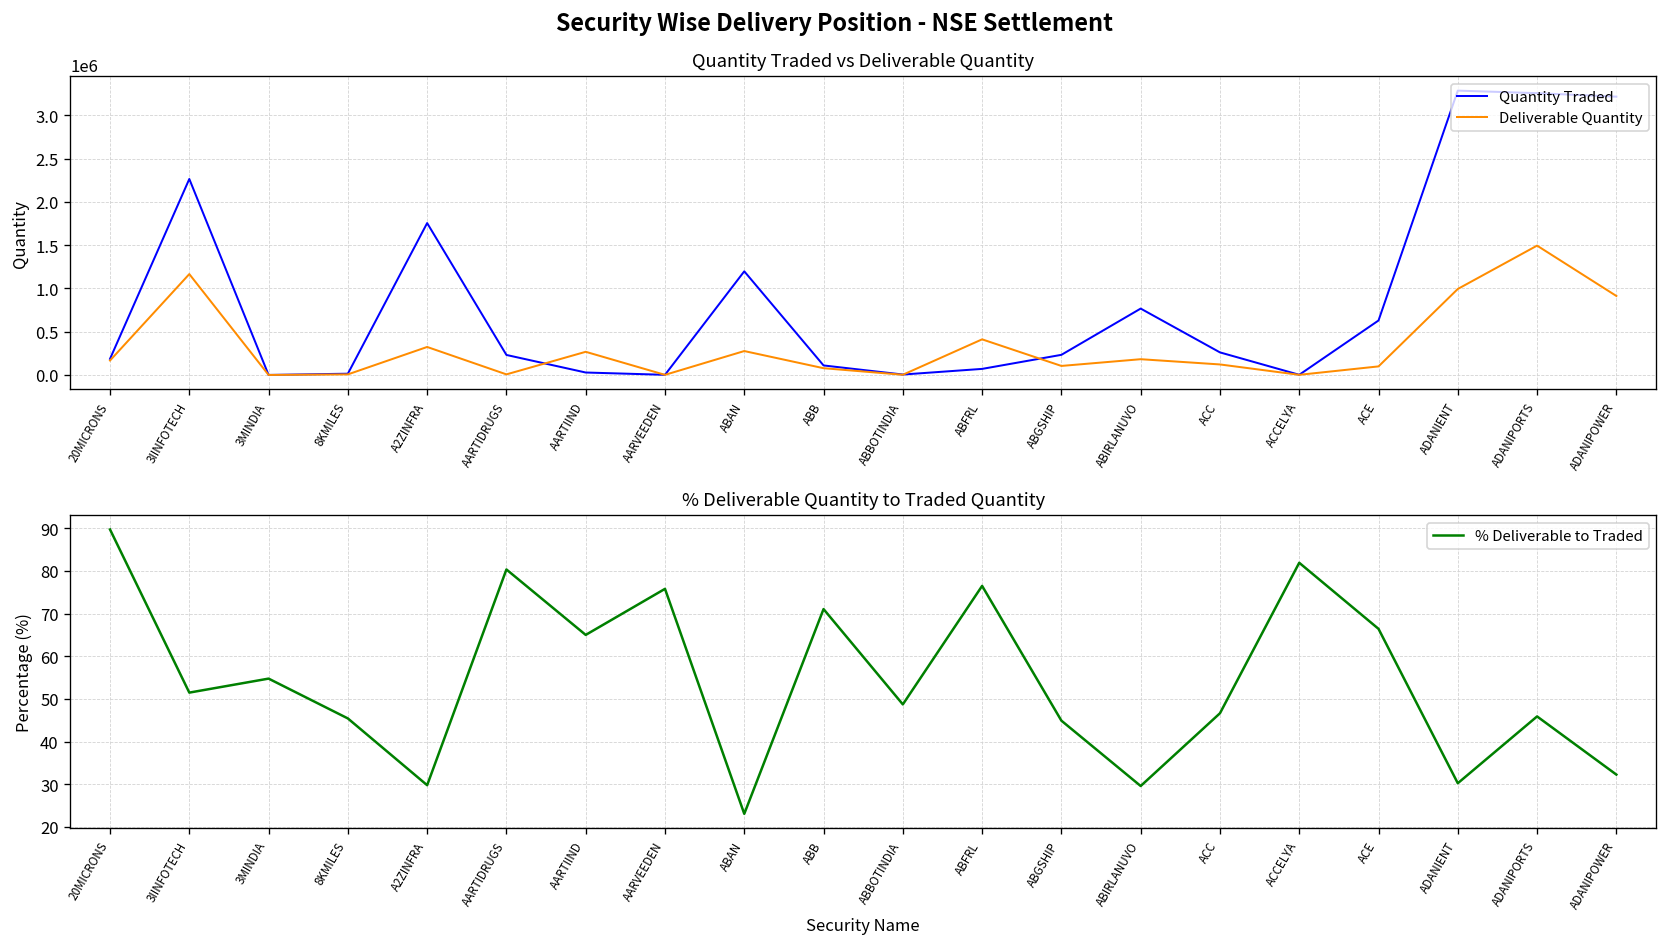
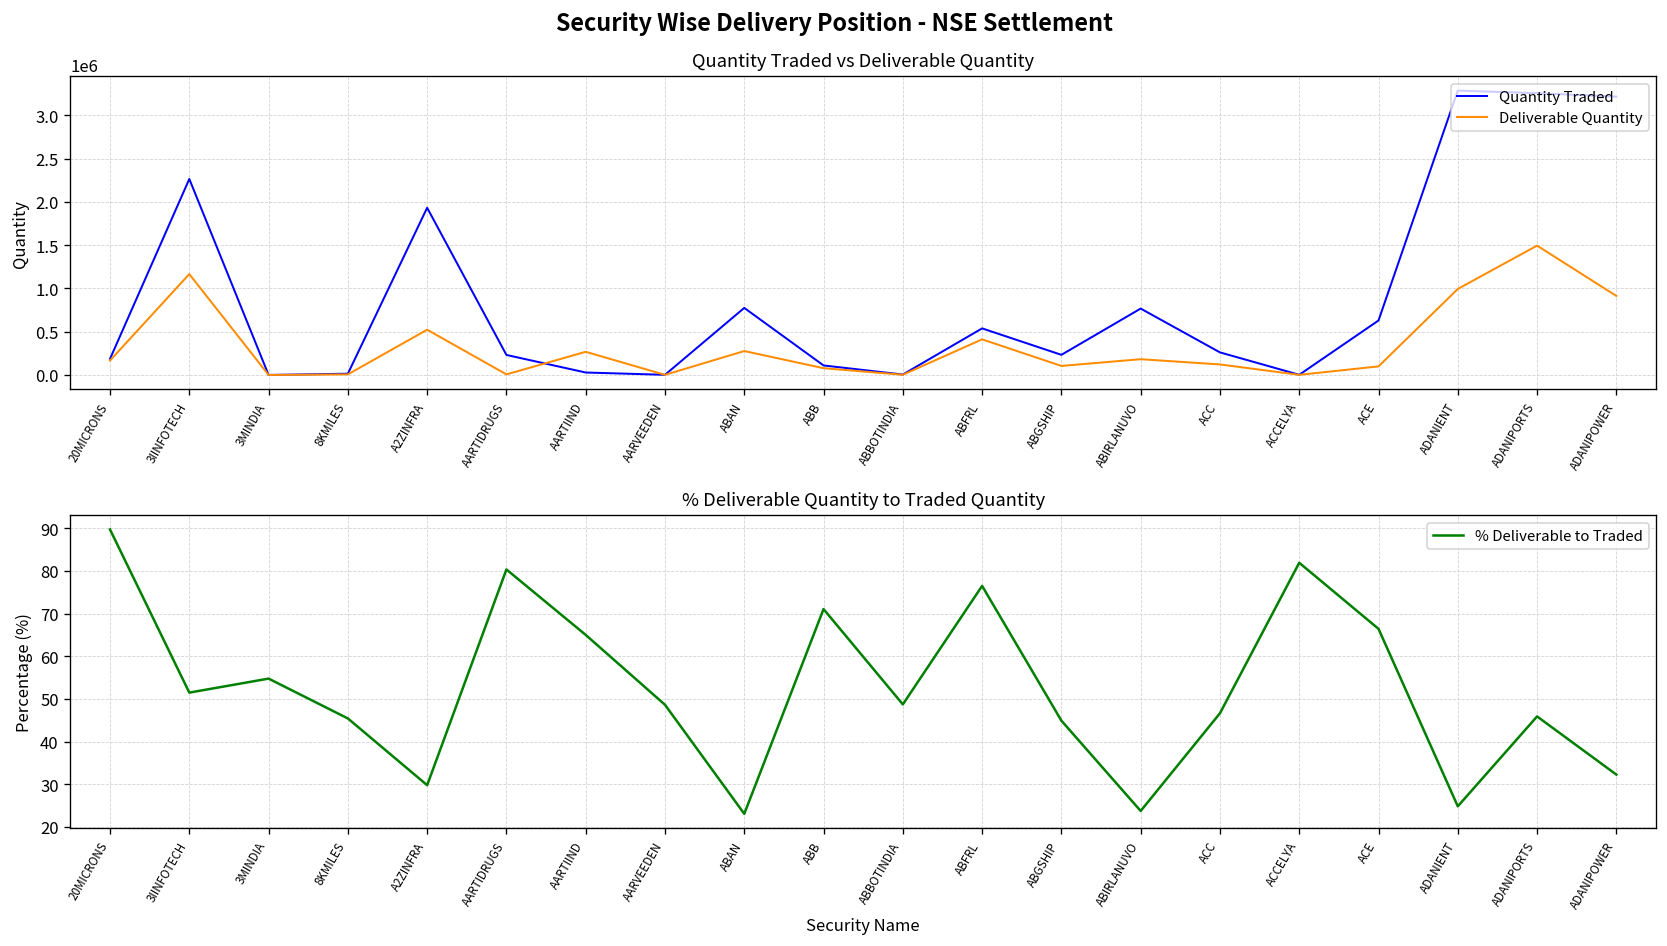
Quantity Traded vs Deliverable Quantity, Quantity Traded, A2ZINFRA: 1800000 -> 1900000
Quantity Traded vs Deliverable Quantity, Deliverable Quantity, A2ZINFRA: 300000 -> 500000
Quantity Traded vs Deliverable Quantity, Quantity Traded, ABAN: 1200000 -> 800000
Quantity Traded vs Deliverable Quantity, Quantity Traded, ABFRL: 100000 -> 500000
% Deliverable Quantity to Traded Quantity, AARVEEDEN: 76 -> 49
% Deliverable Quantity to Traded Quantity, ABIRLANUVO: 30 -> 24
% Deliverable Quantity to Traded Quantity, ADANIENT: 30 -> 25
